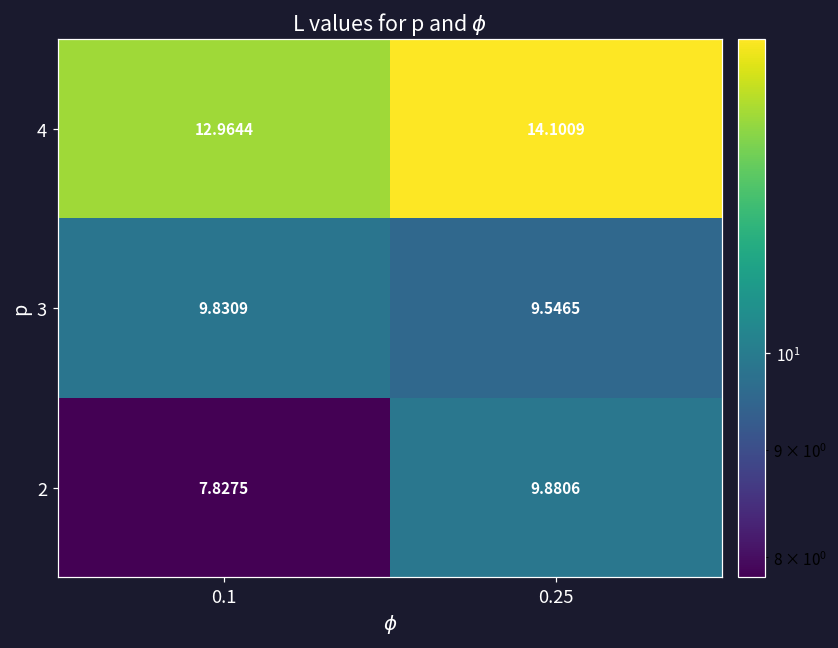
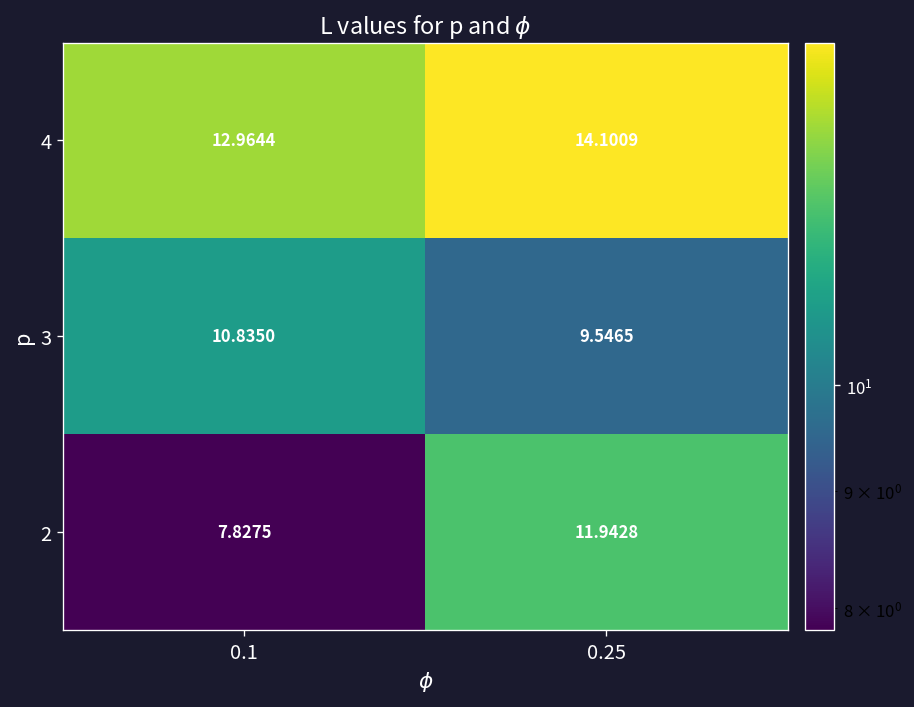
3, 0.1: 9.8309 -> 10.8350
2, 0.25: 9.8806 -> 11.9428
